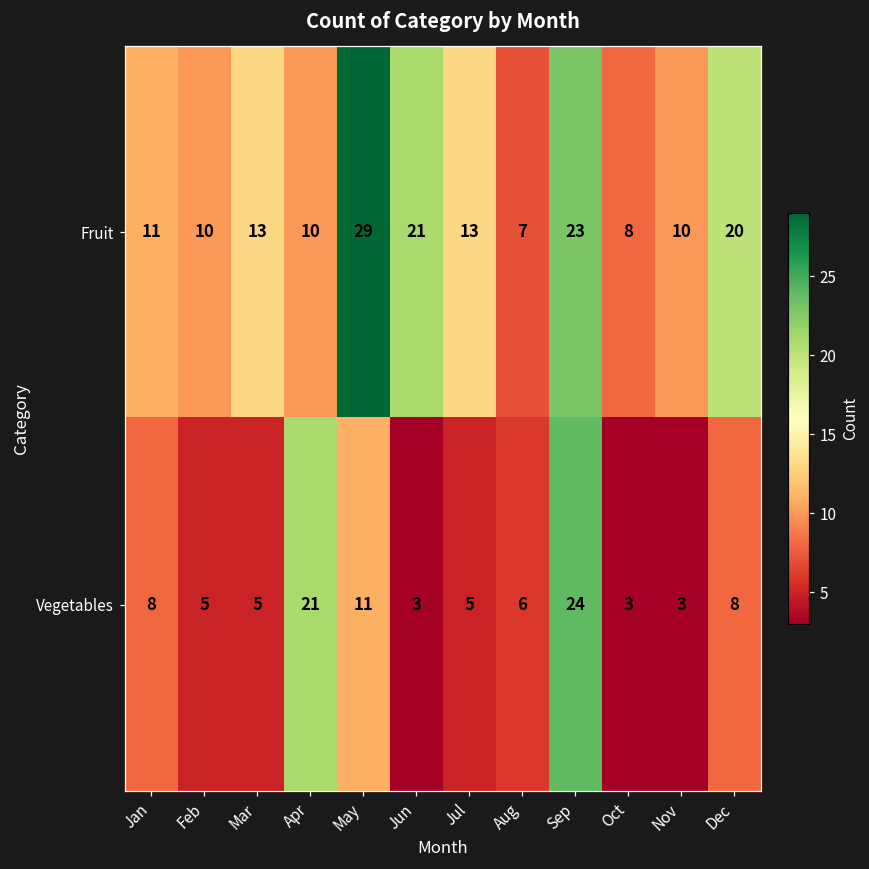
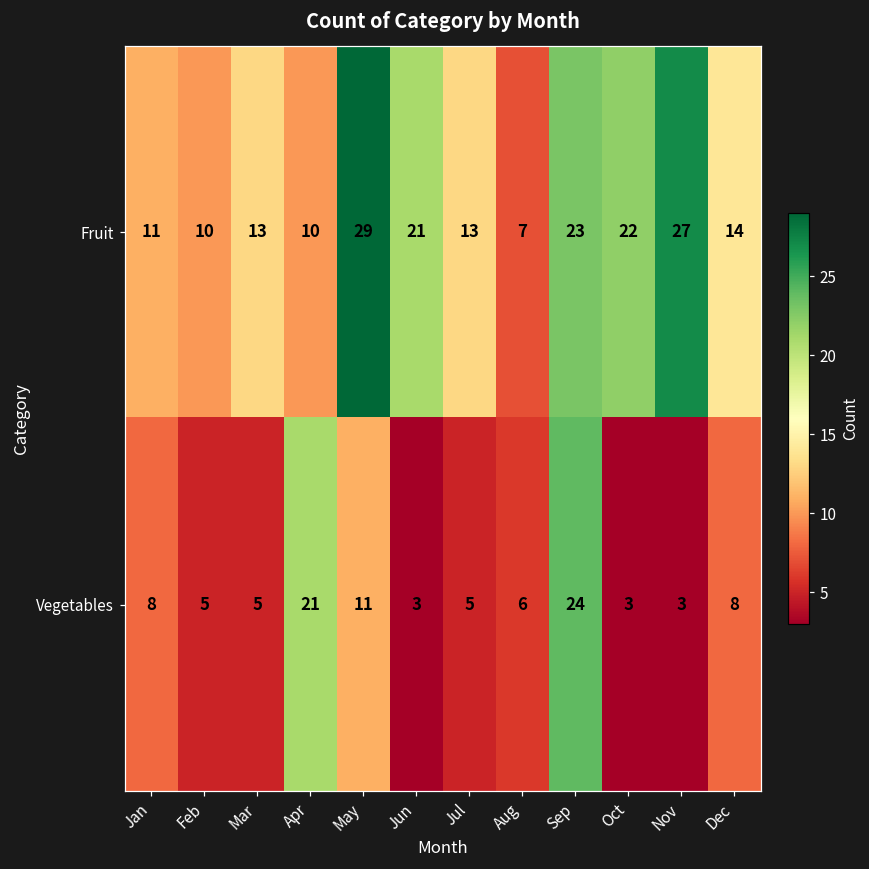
Fruit, Oct: 8 -> 22
Fruit, Nov: 10 -> 27
Fruit, Dec: 20 -> 14
